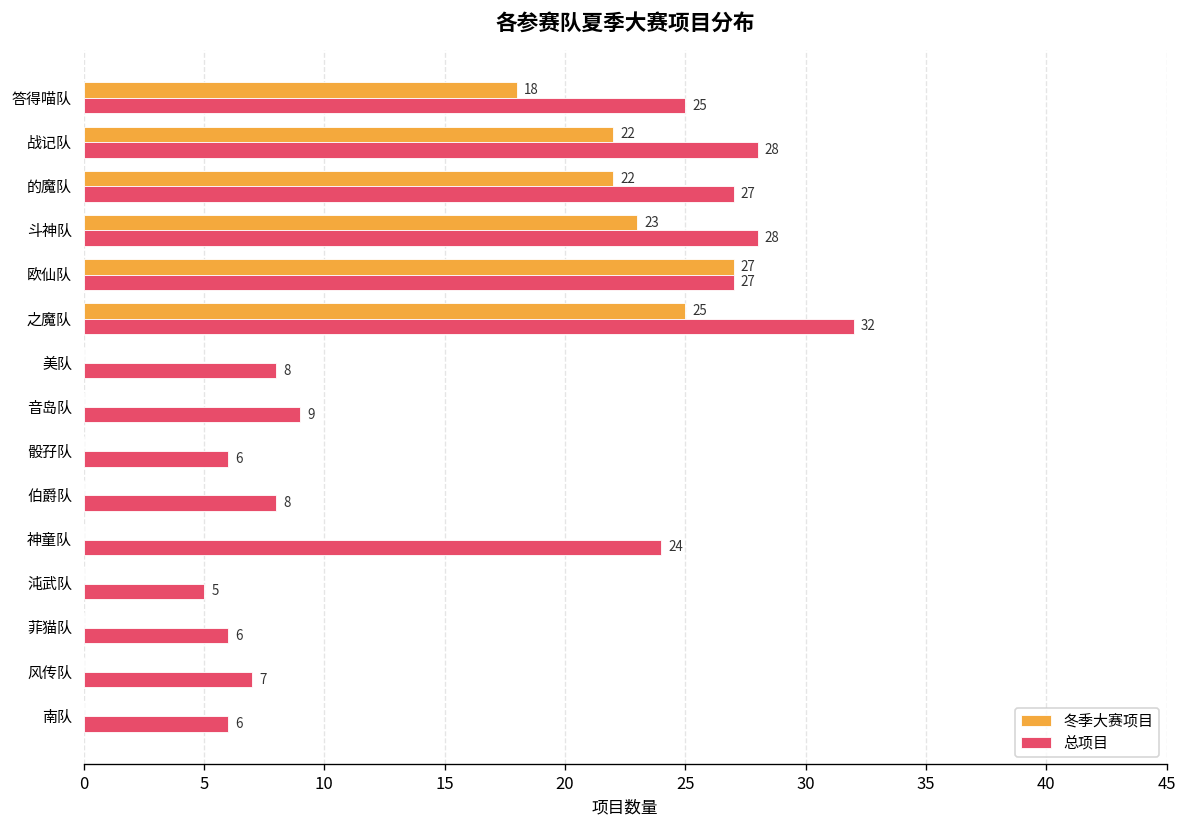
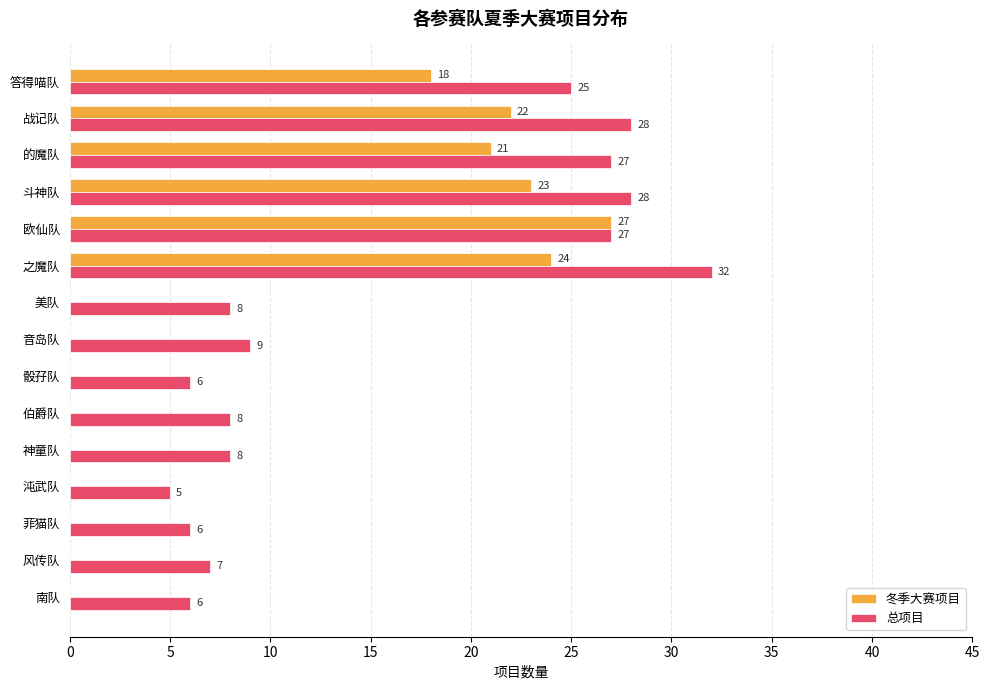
冬季大赛项目, 的魔队: 22 -> 21
冬季大赛项目, 之魔队: 25 -> 24
总项目, 神童队: 24 -> 8
